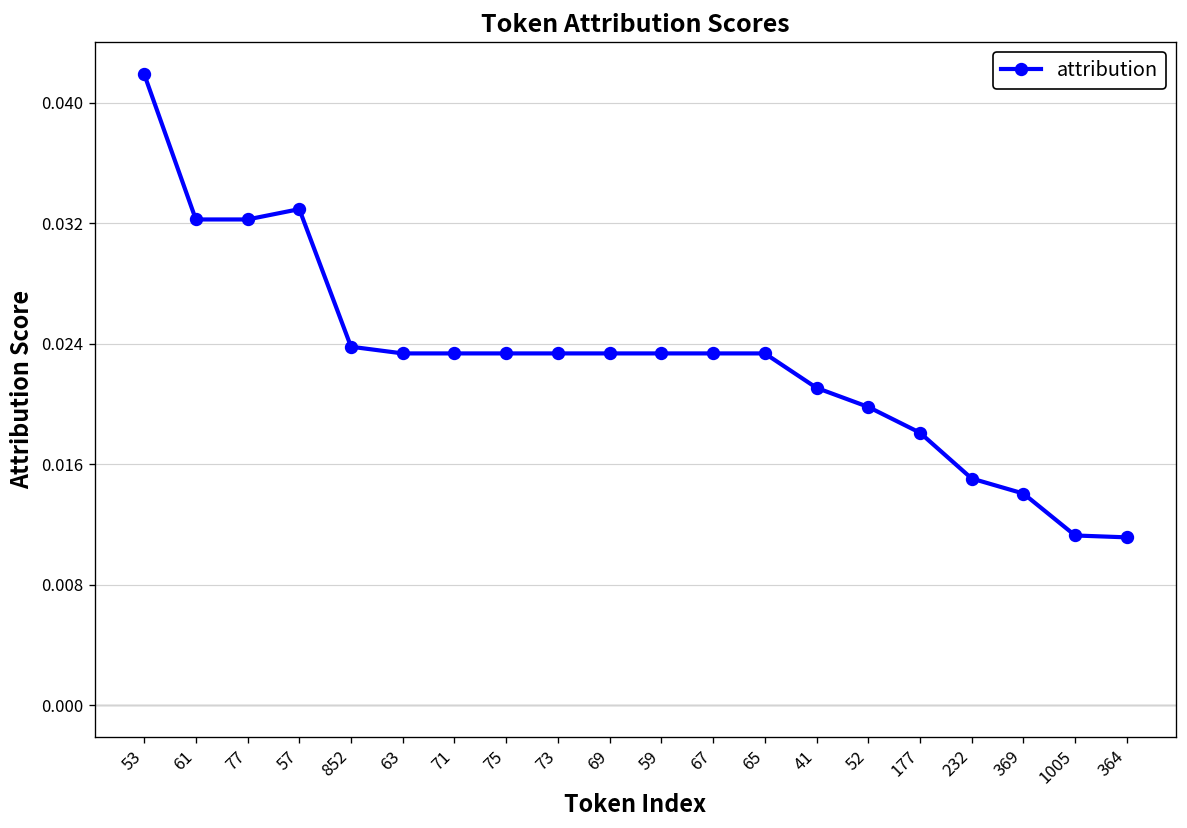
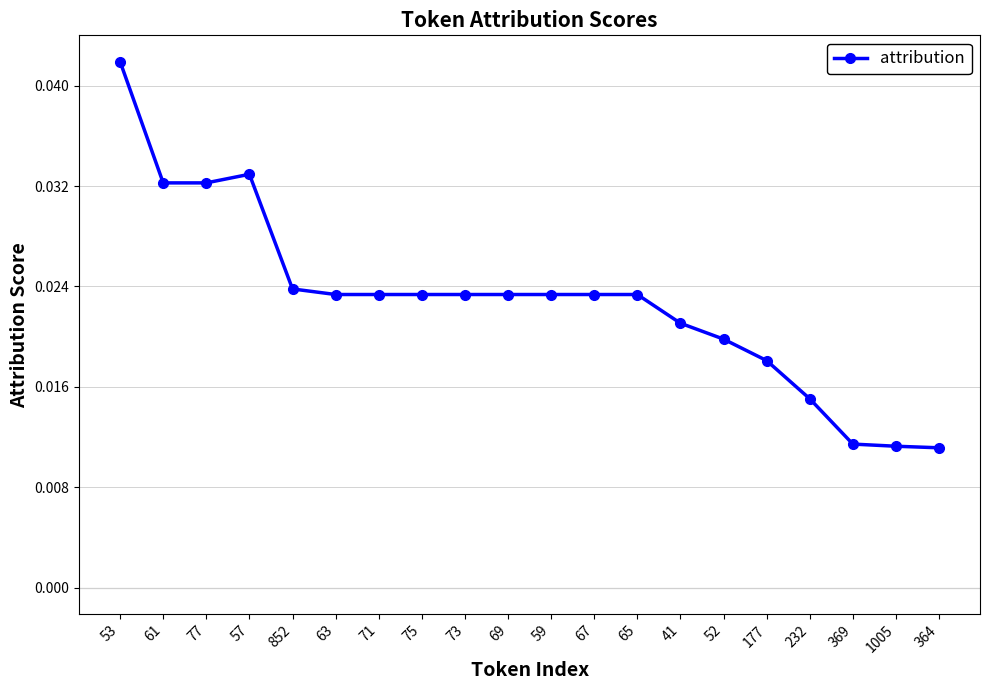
369: 0.0141 -> 0.0114
